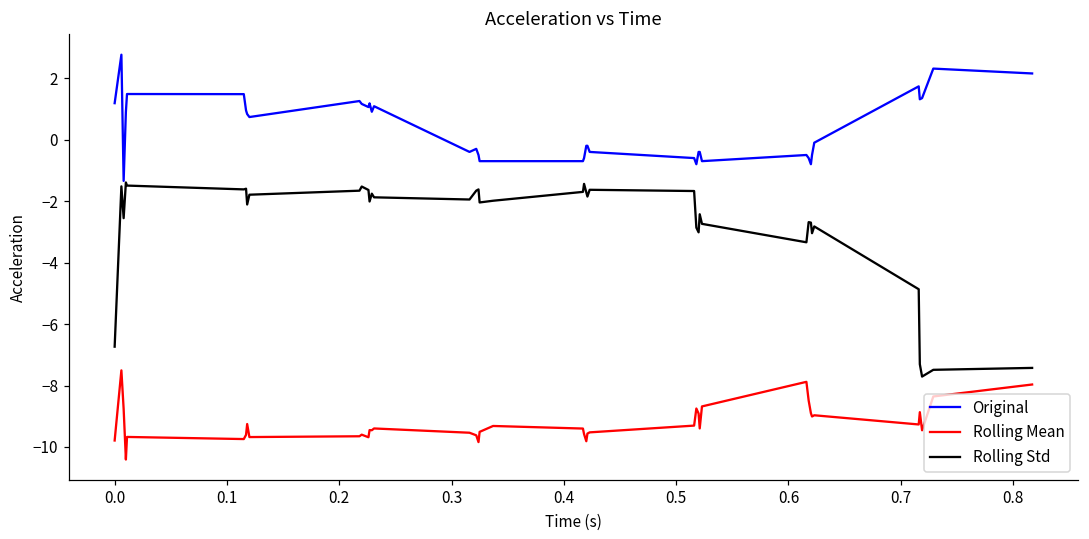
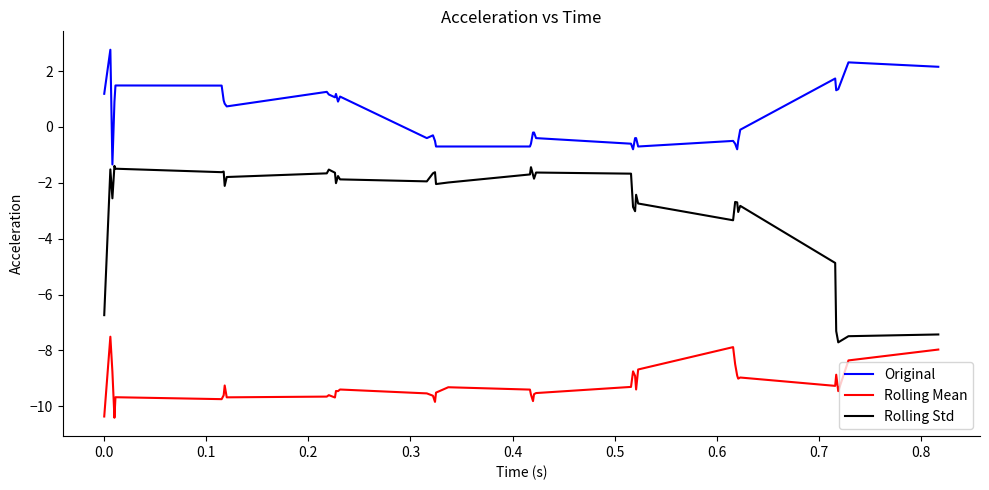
Rolling Mean, 0.0: -9.8 -> -10.4
